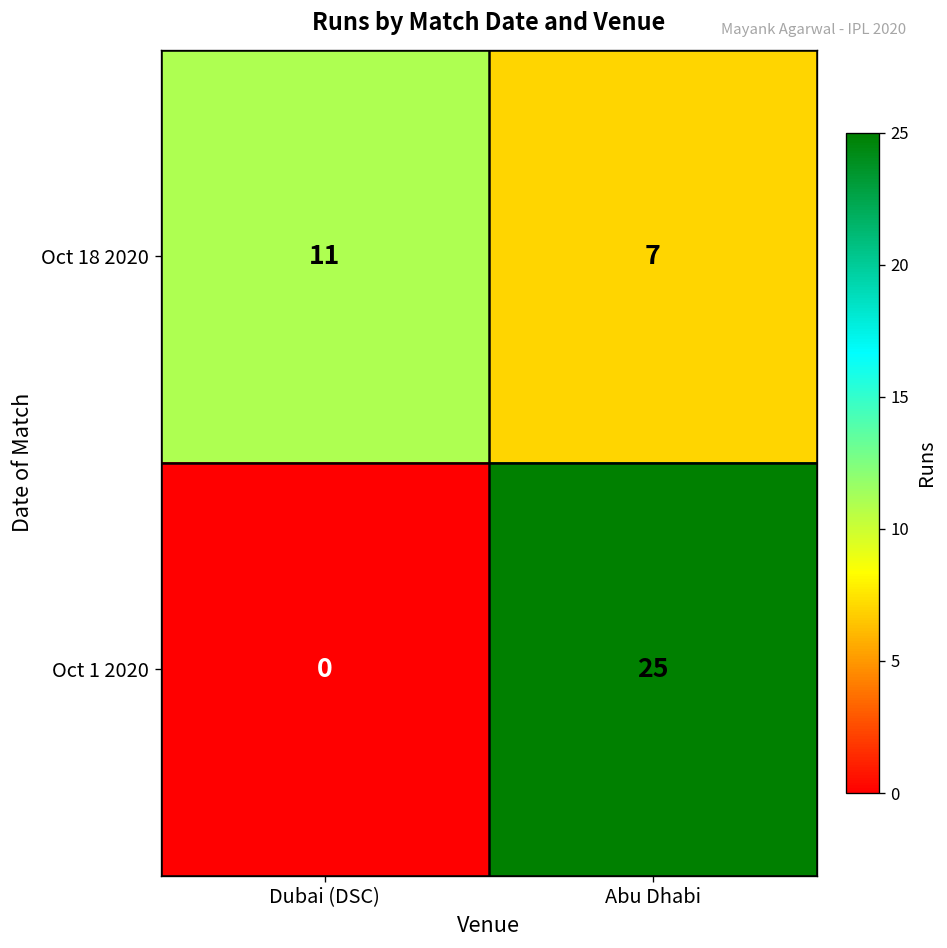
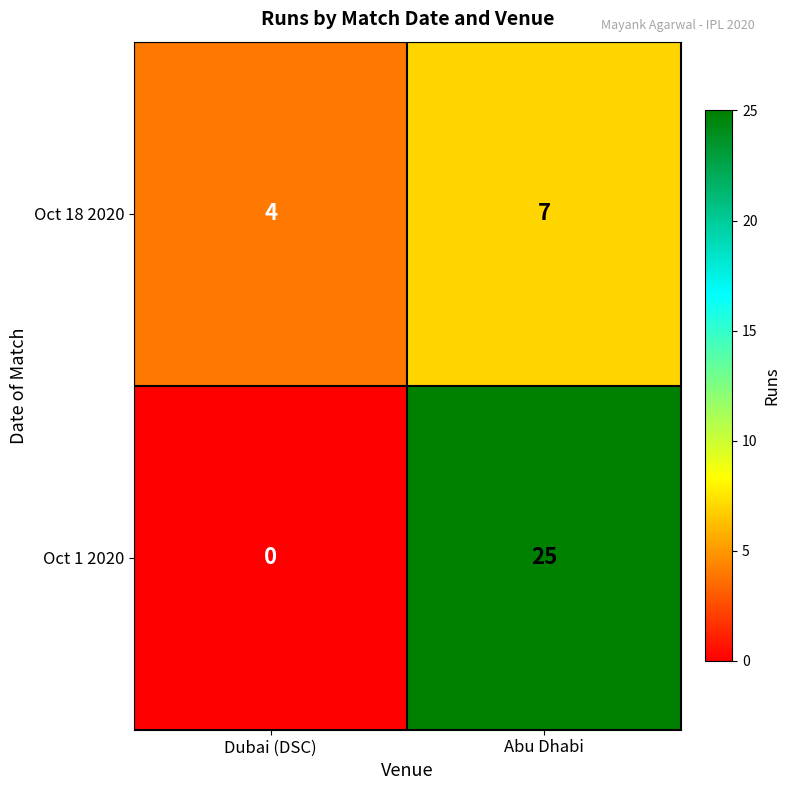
Oct 18 2020, Dubai (DSC): 11 -> 4
